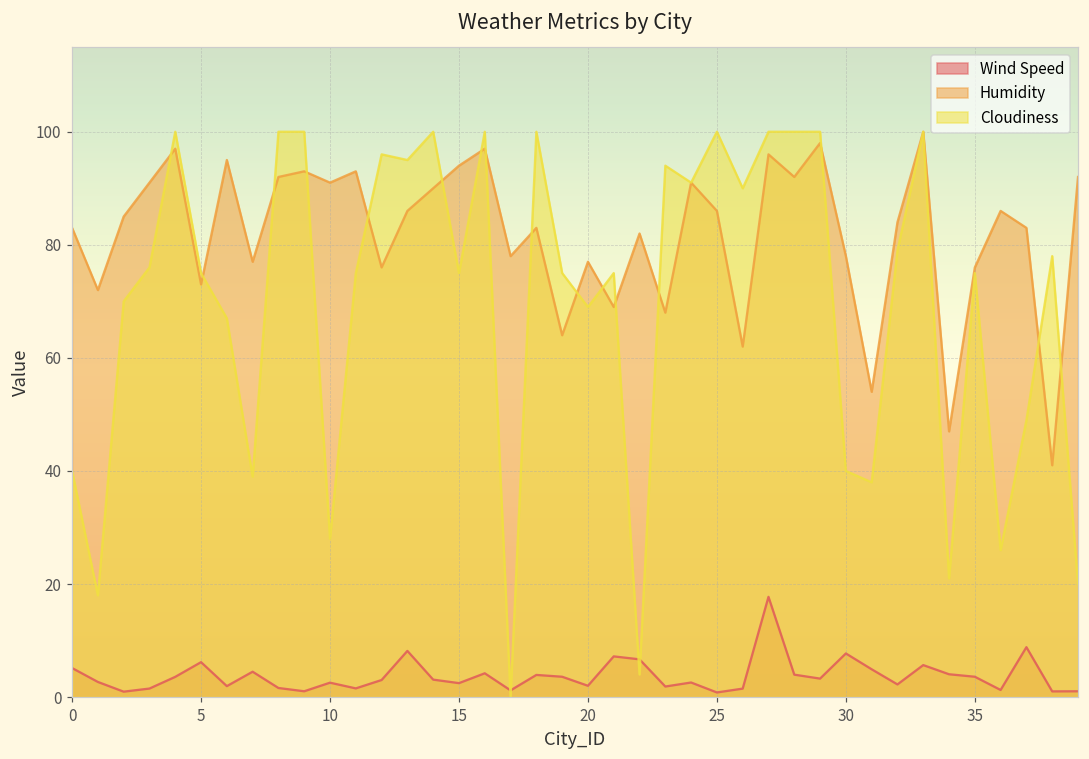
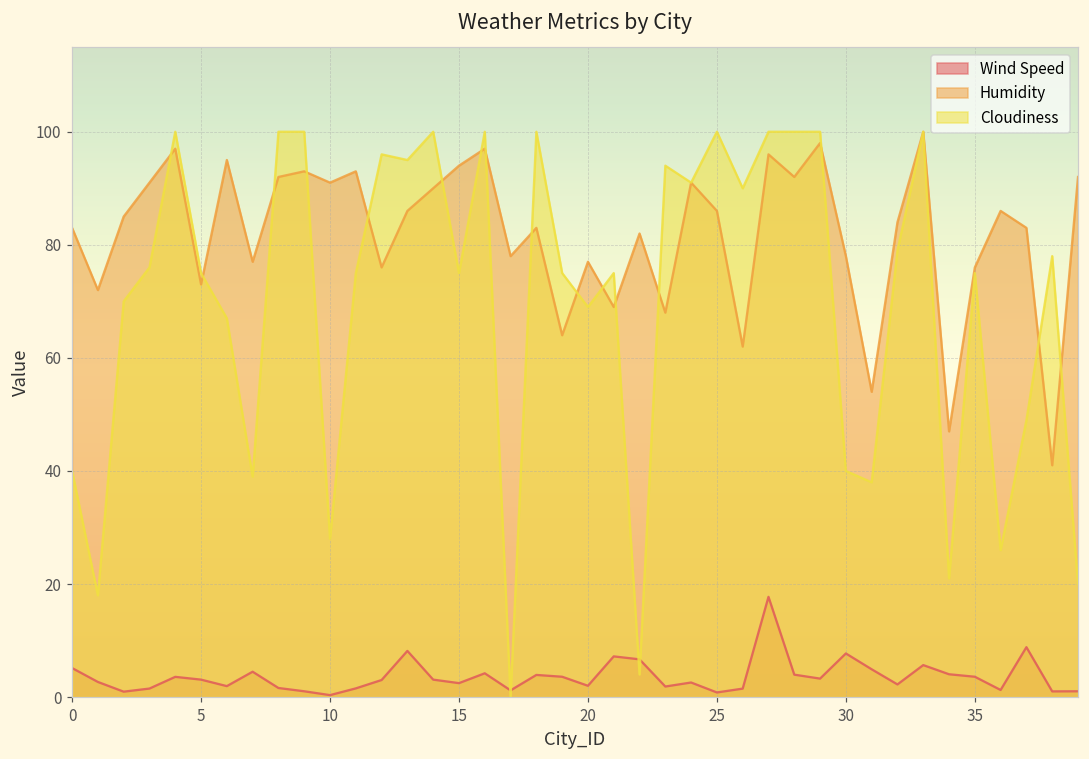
Wind Speed, 5: 6 -> 3
Wind Speed, 10: 3 -> 0
